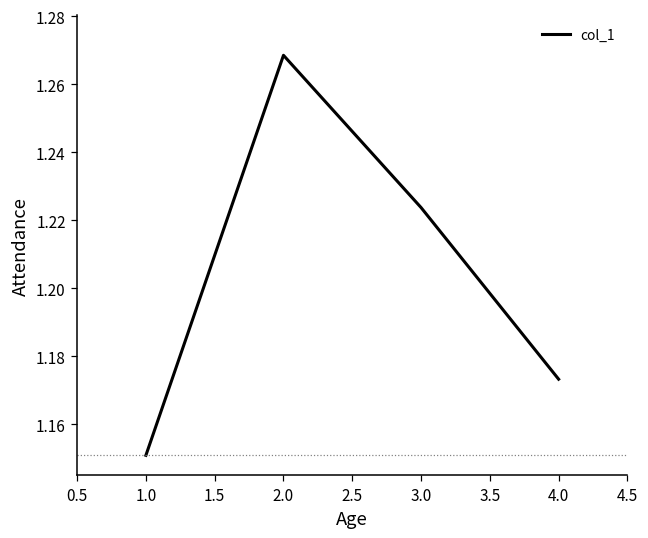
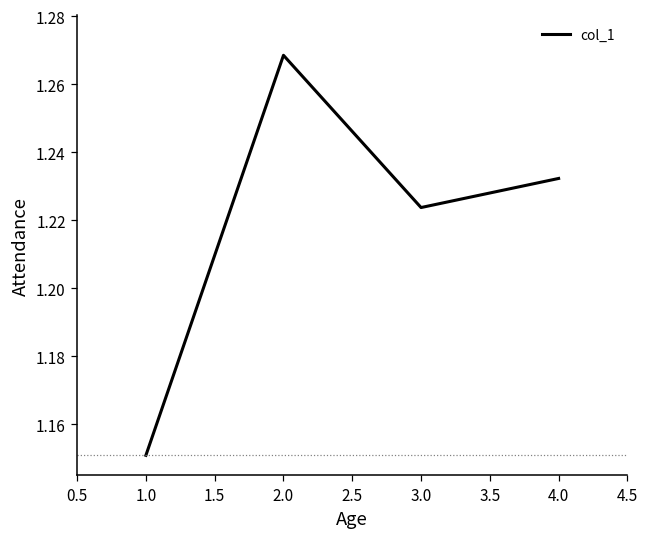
4.0: 1.173 -> 1.232
